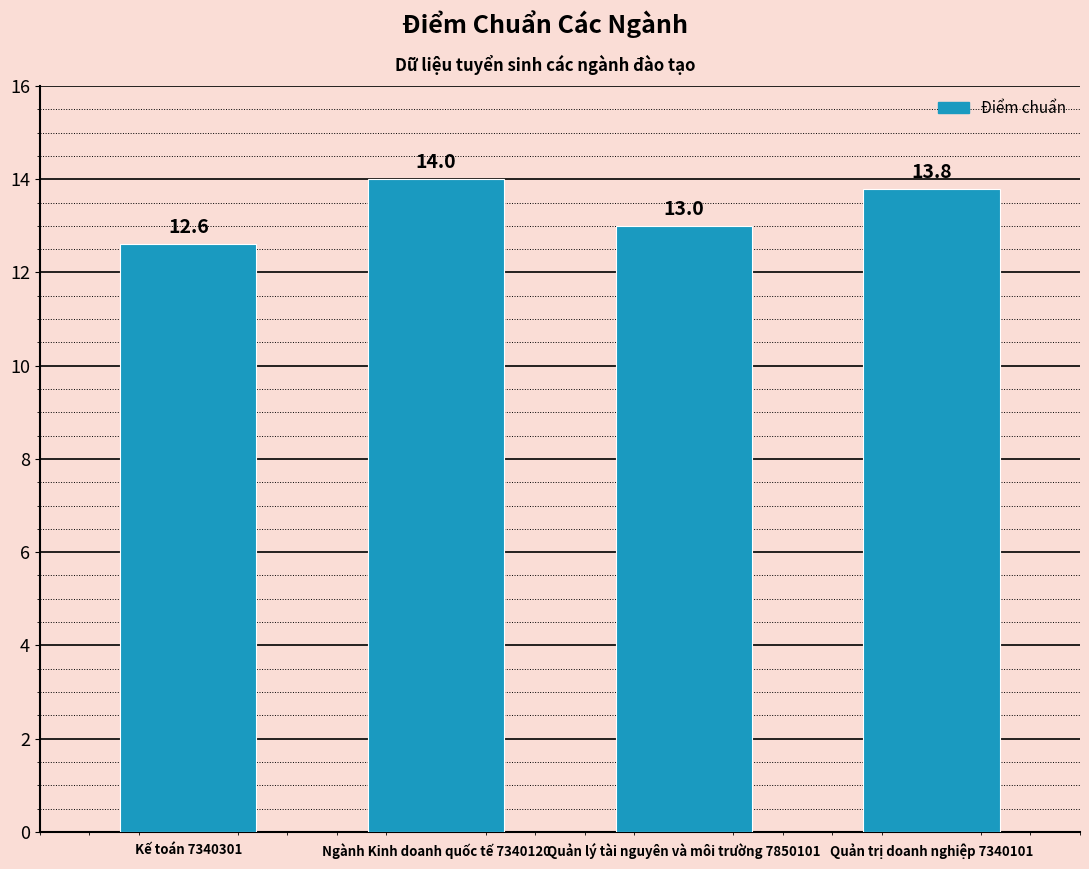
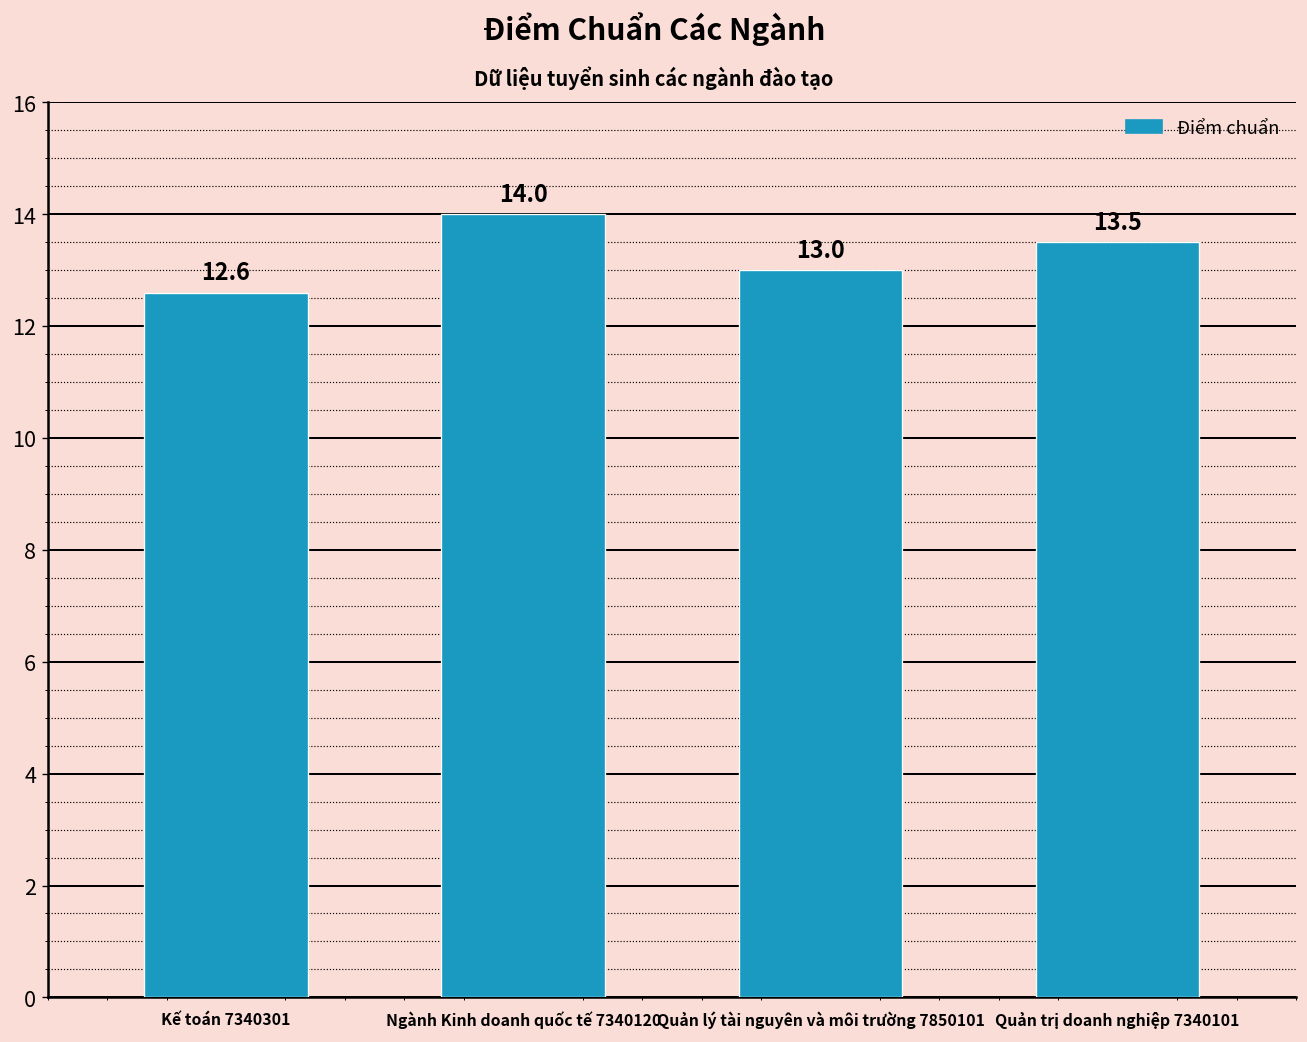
Quản trị doanh nghiệp 7340101: 13.8 -> 13.5
